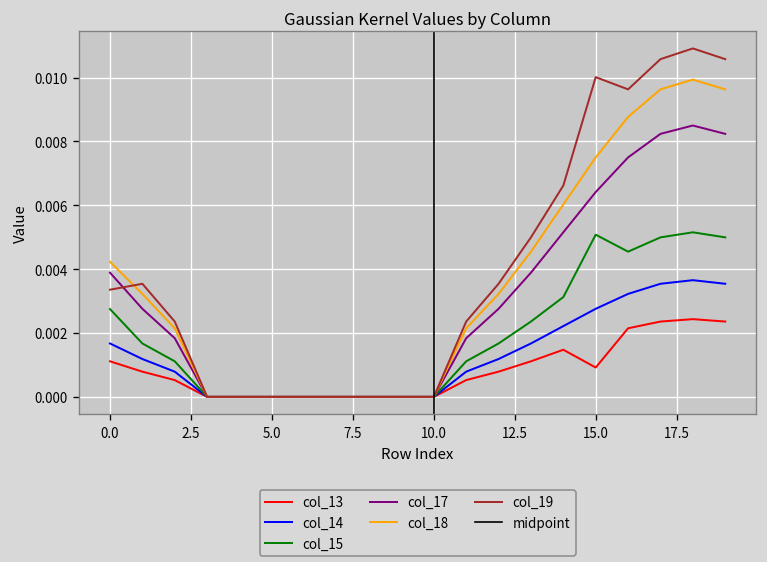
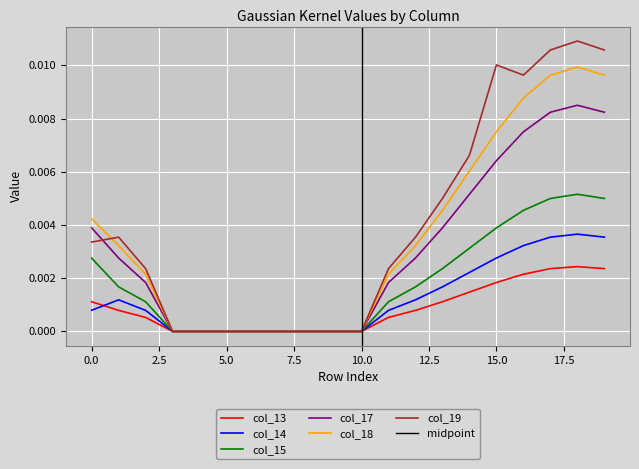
col_14, 0.0: 0.0017 -> 0.0008
col_13, 15.0: 0.0009 -> 0.0018
col_15, 15.0: 0.0051 -> 0.0039
